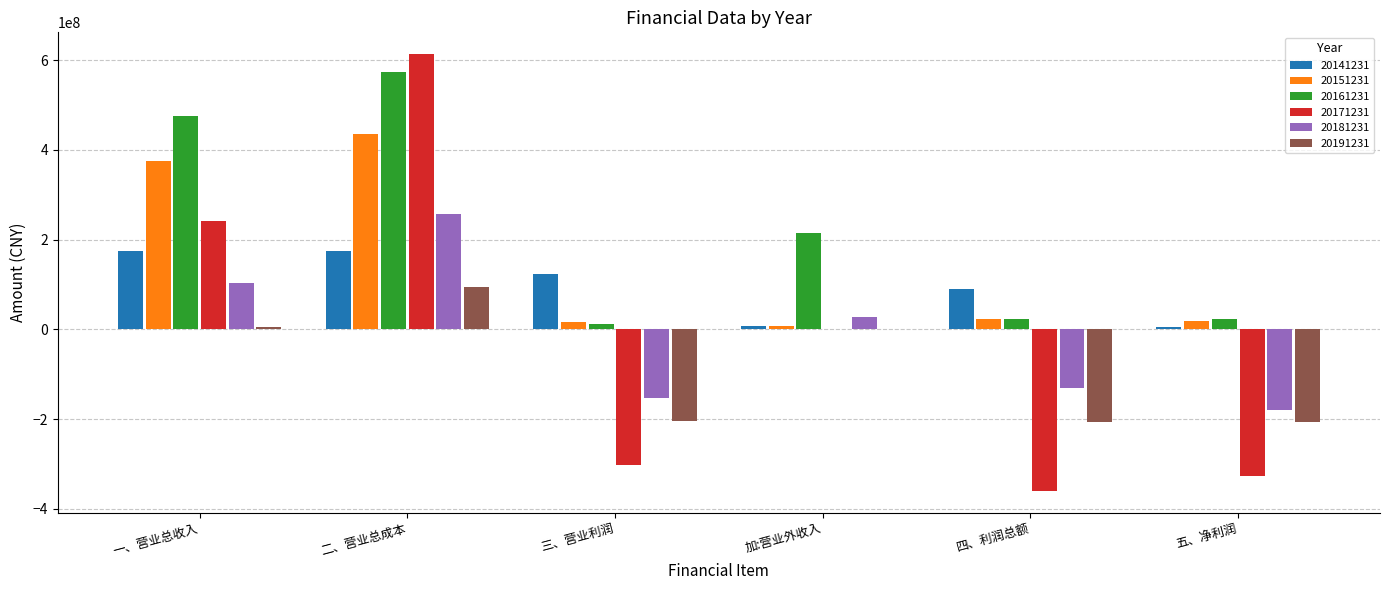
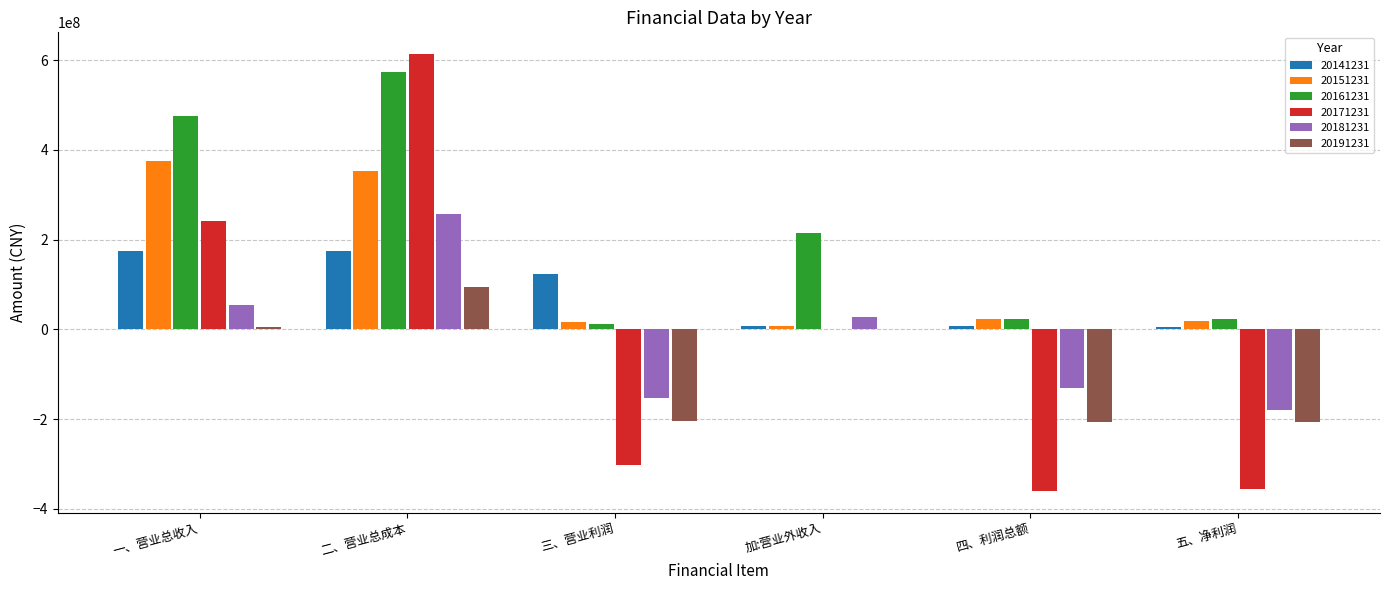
20181231, 一、营业总收入: 100000000 -> 50000000
20151231, 二、营业总成本: 430000000 -> 350000000
20141231, 四、利润总额: 90000000 -> 10000000
20171231, 五、净利润: -330000000 -> -360000000
